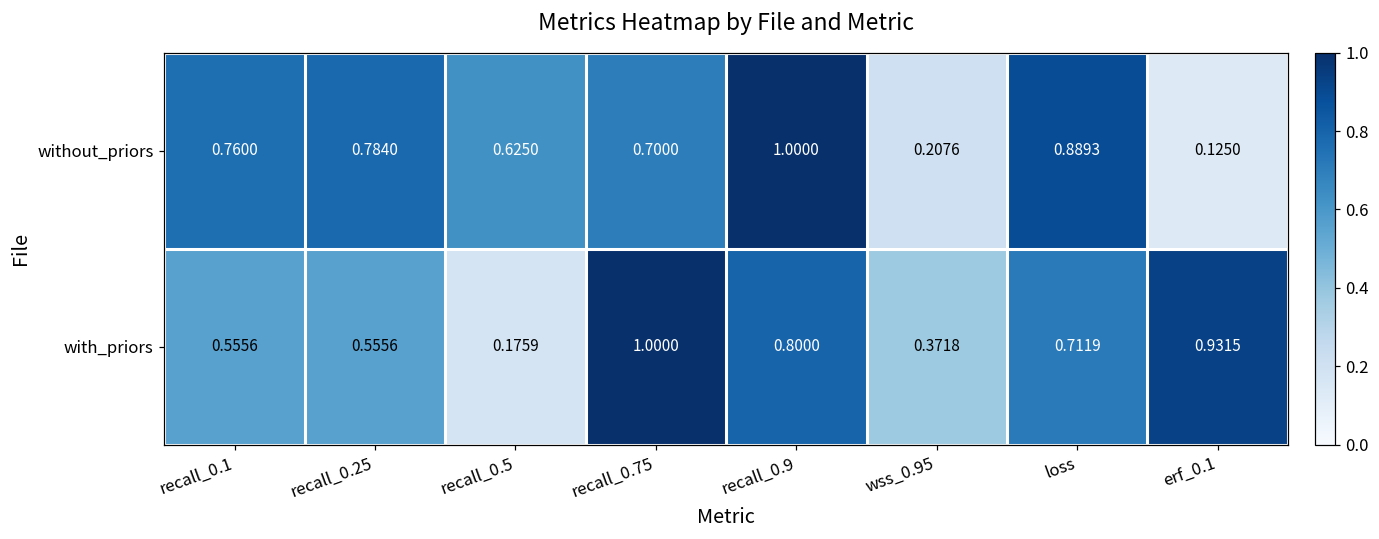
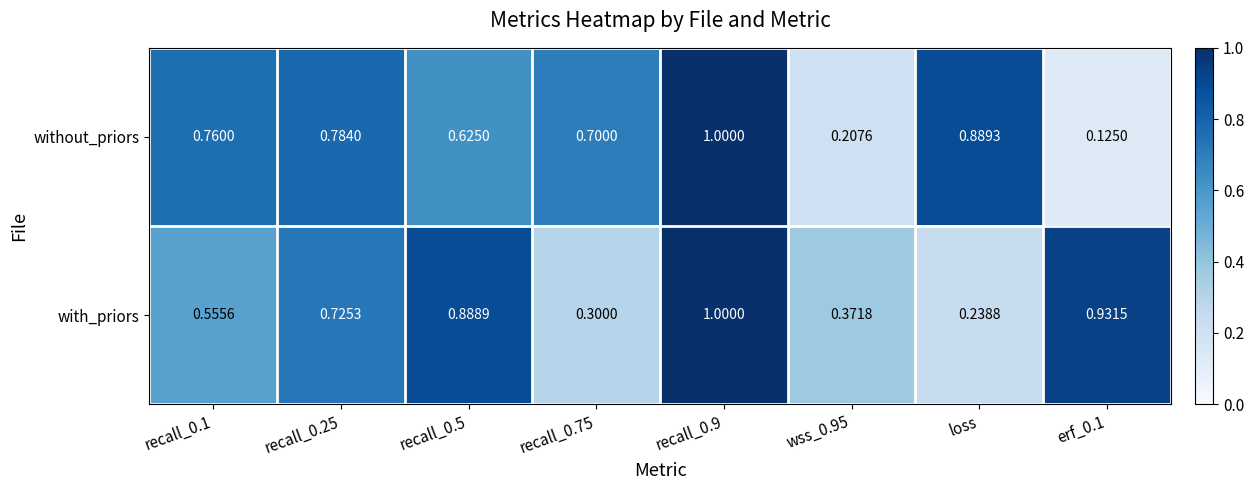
with_priors, recall_0.25: 0.5556 -> 0.7253
with_priors, recall_0.5: 0.1759 -> 0.8889
with_priors, recall_0.75: 1.0000 -> 0.3000
with_priors, recall_0.9: 0.8000 -> 1.0000
with_priors, loss: 0.7119 -> 0.2388
